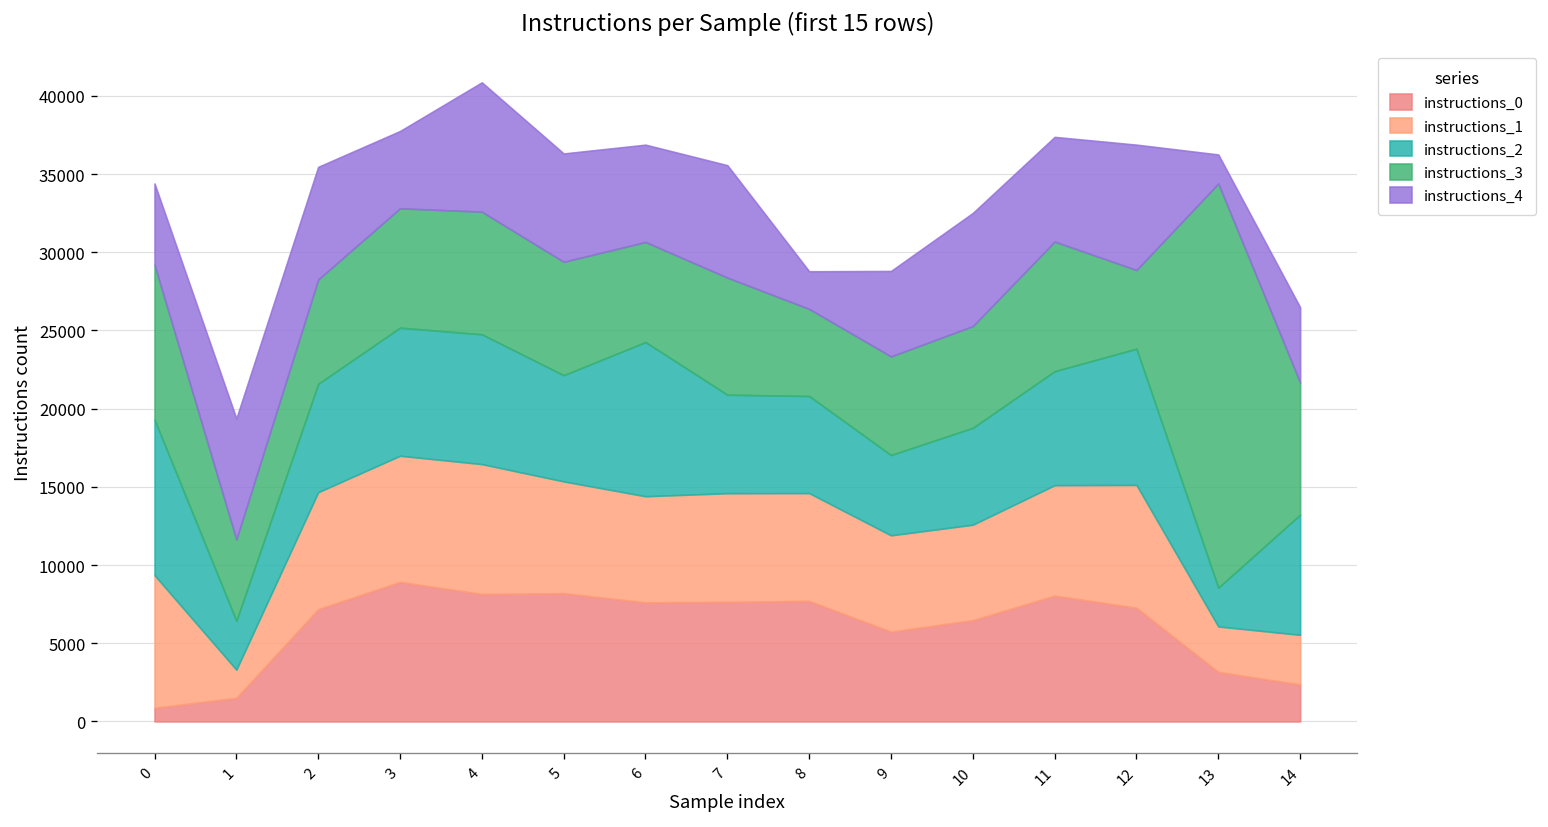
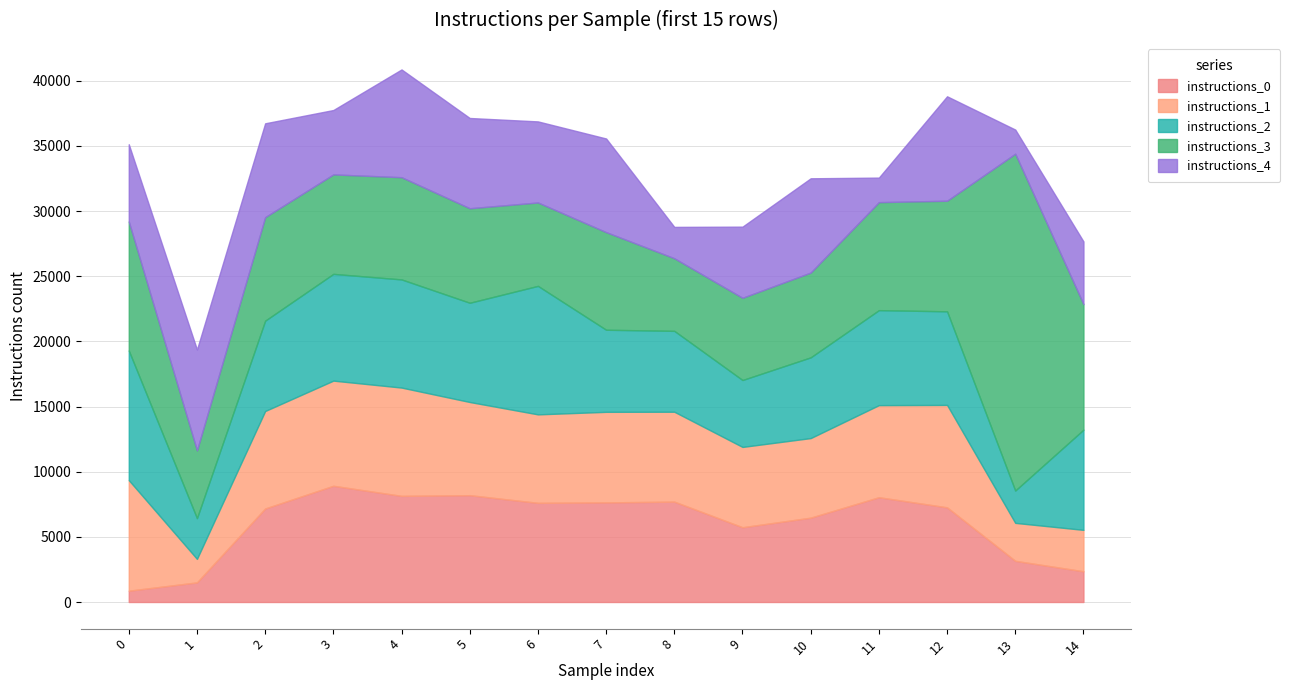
instructions_4, 0: 5200 -> 5900
instructions_3, 2: 6700 -> 7900
instructions_2, 5: 6800 -> 7600
instructions_4, 11: 6700 -> 1900
instructions_2, 12: 8700 -> 7200
instructions_3, 12: 5000 -> 8500
instructions_3, 14: 8400 -> 9600
